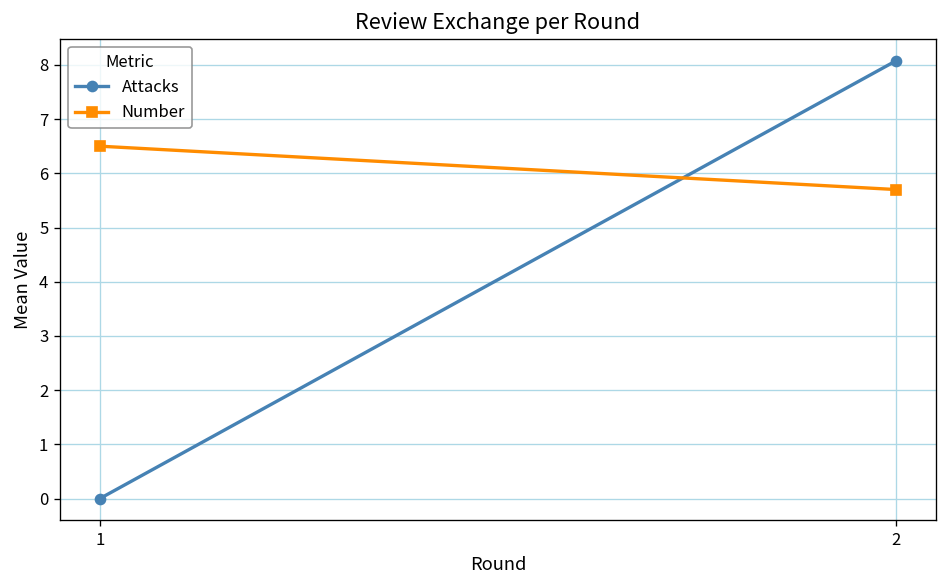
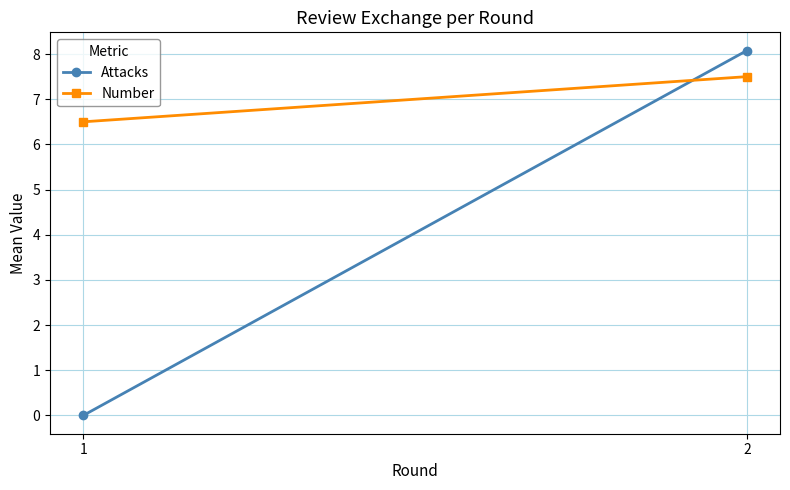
Number, 2: 5.7 -> 7.5
